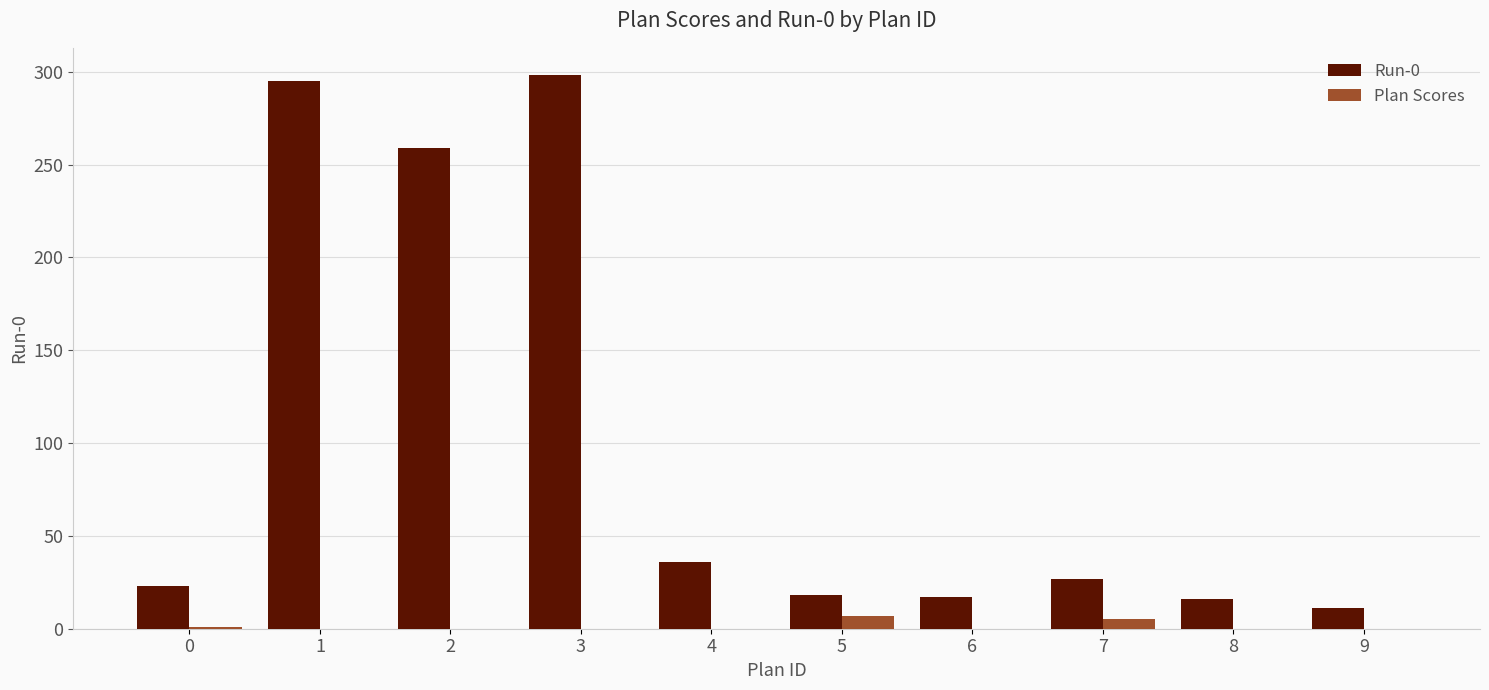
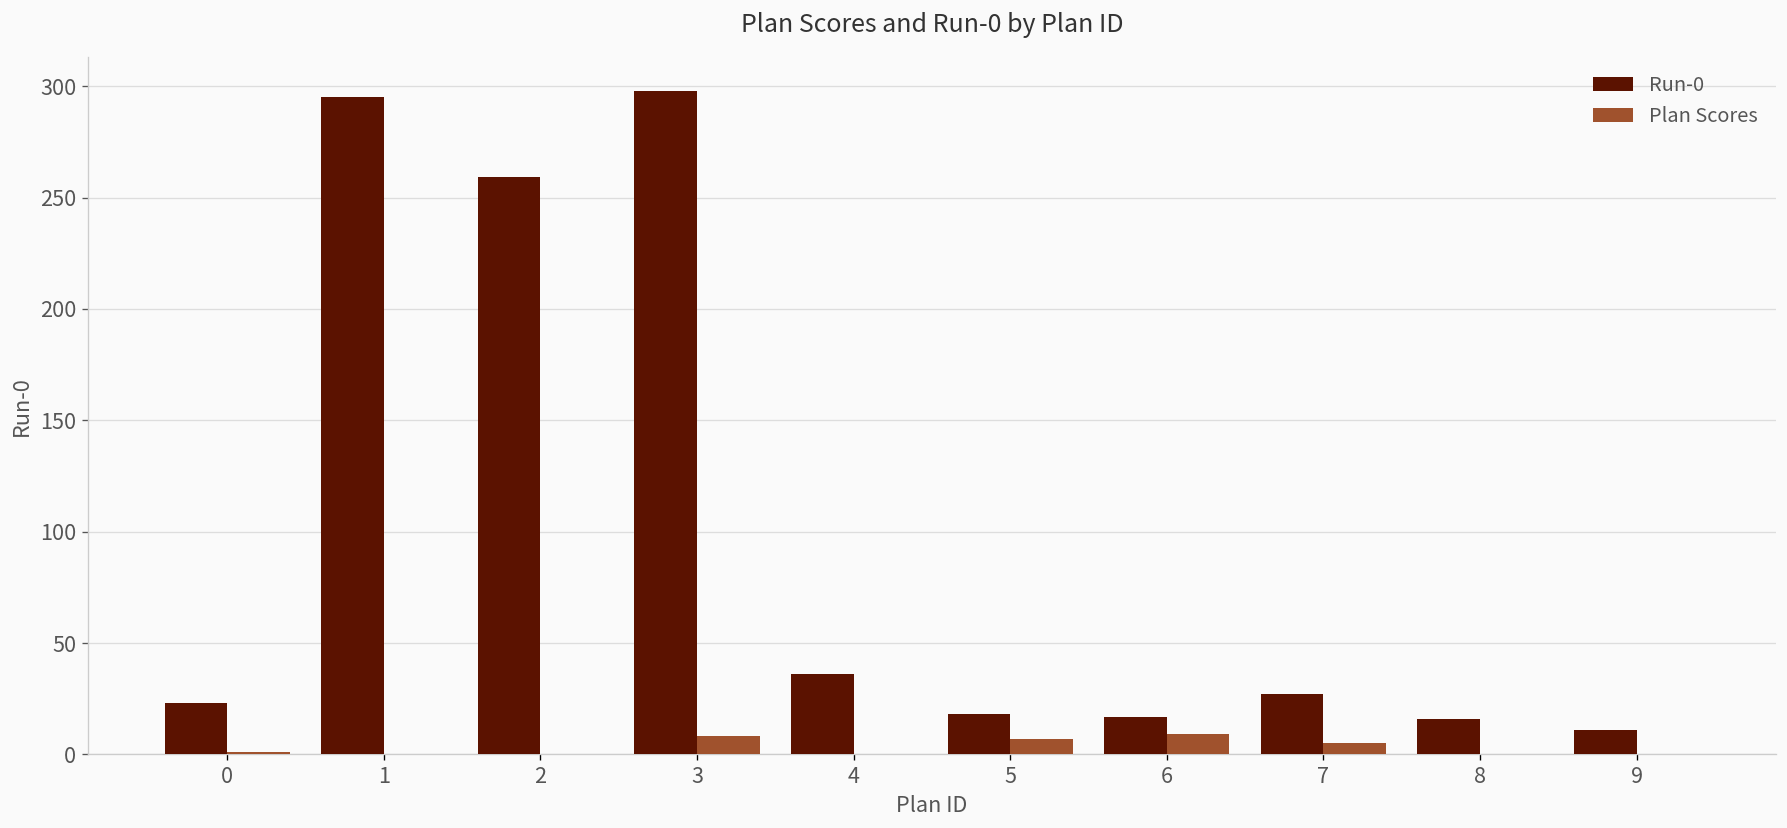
Plan Scores, 3: 0 -> 8
Plan Scores, 6: 0 -> 9
